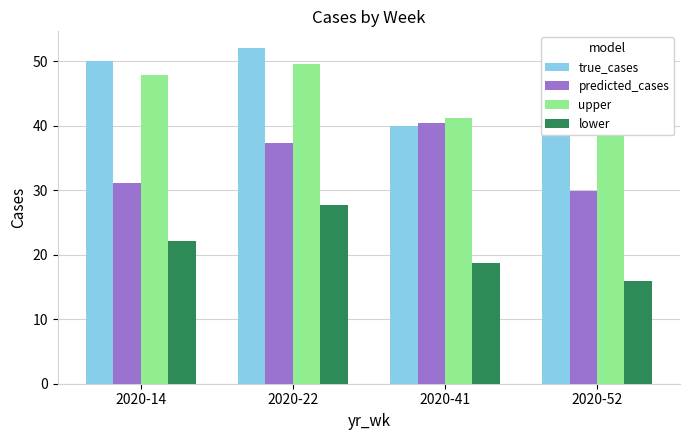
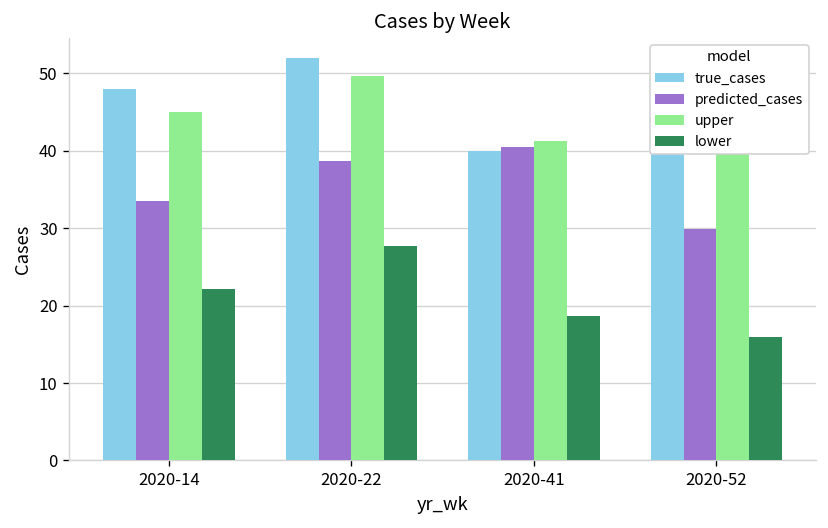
true_cases, 2020-14: 50 -> 48
predicted_cases, 2020-14: 31 -> 34
upper, 2020-14: 48 -> 45
predicted_cases, 2020-22: 37 -> 39
